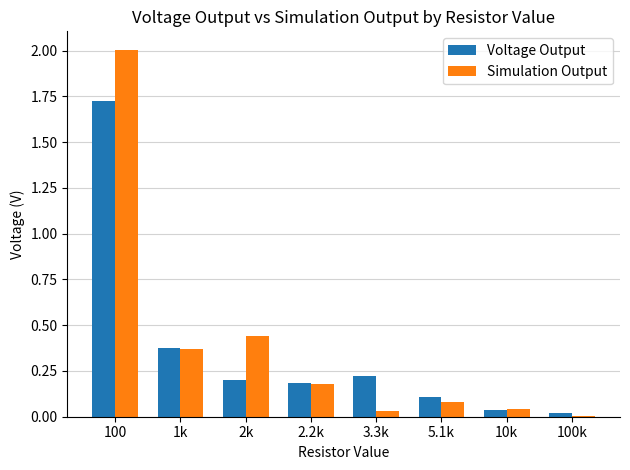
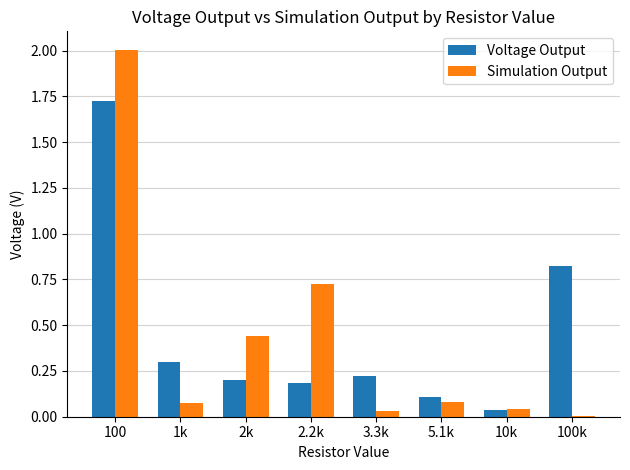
Voltage Output, 1k: 0.38 -> 0.30
Simulation Output, 1k: 0.37 -> 0.07
Simulation Output, 2.2k: 0.18 -> 0.72
Voltage Output, 100k: 0.02 -> 0.82
